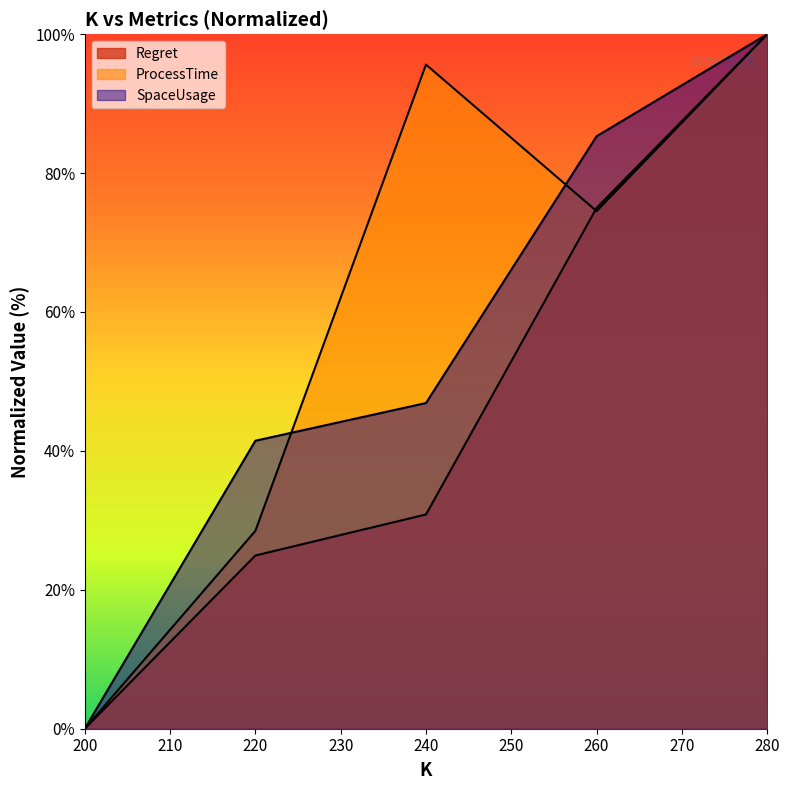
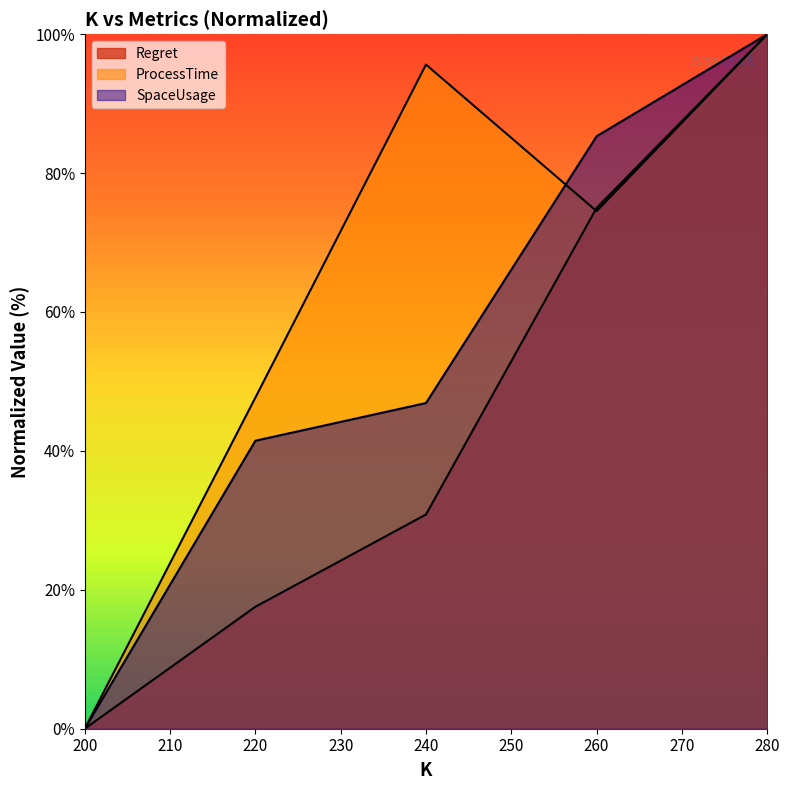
Regret, 220: 25% -> 18%
ProcessTime, 220: 28% -> 48%
